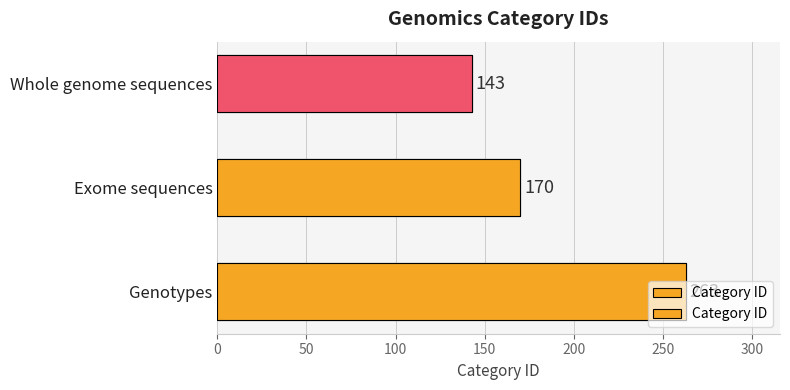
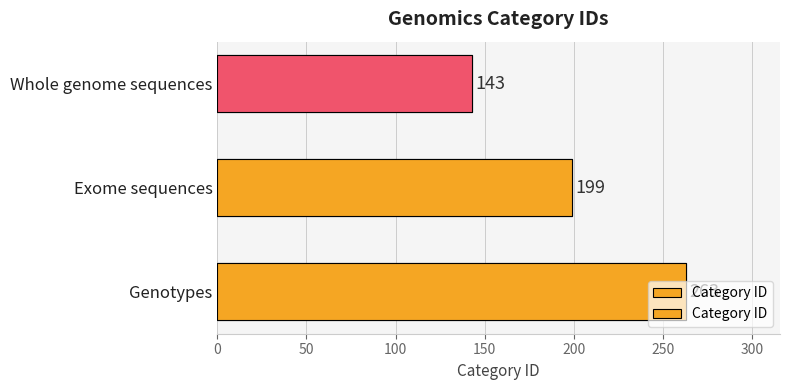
Exome sequences: 170 -> 199
